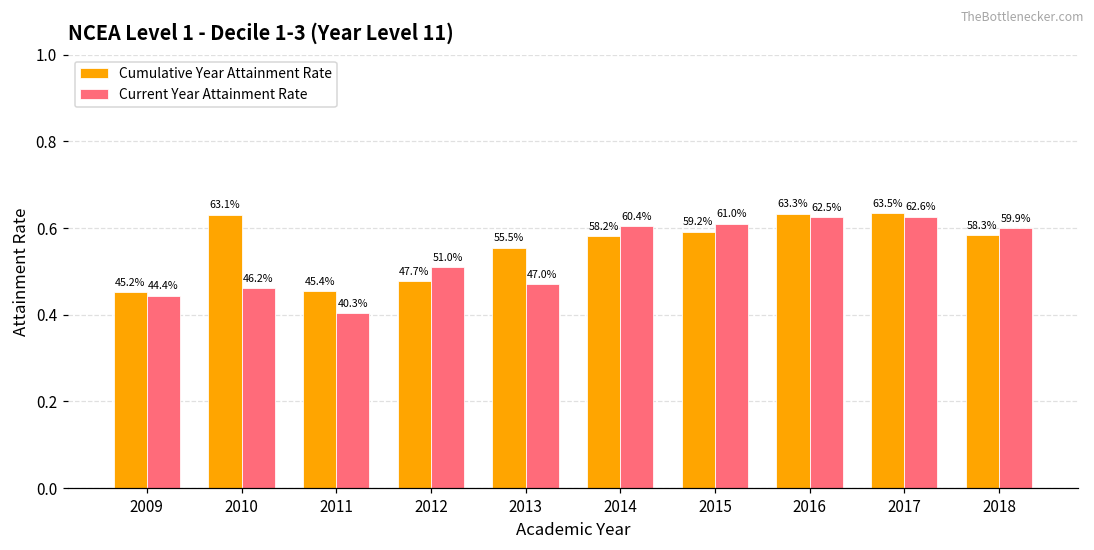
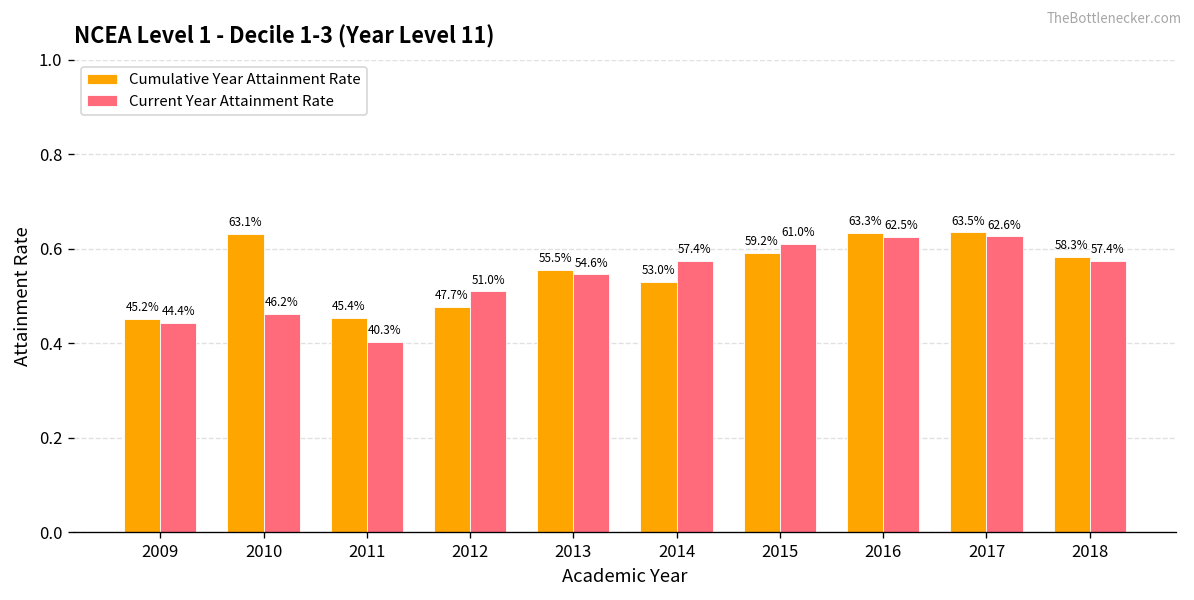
Current Year Attainment Rate, 2013: 47.0% -> 54.6%
Cumulative Year Attainment Rate, 2014: 58.2% -> 53.0%
Current Year Attainment Rate, 2014: 60.4% -> 57.4%
Current Year Attainment Rate, 2018: 59.9% -> 57.4%
